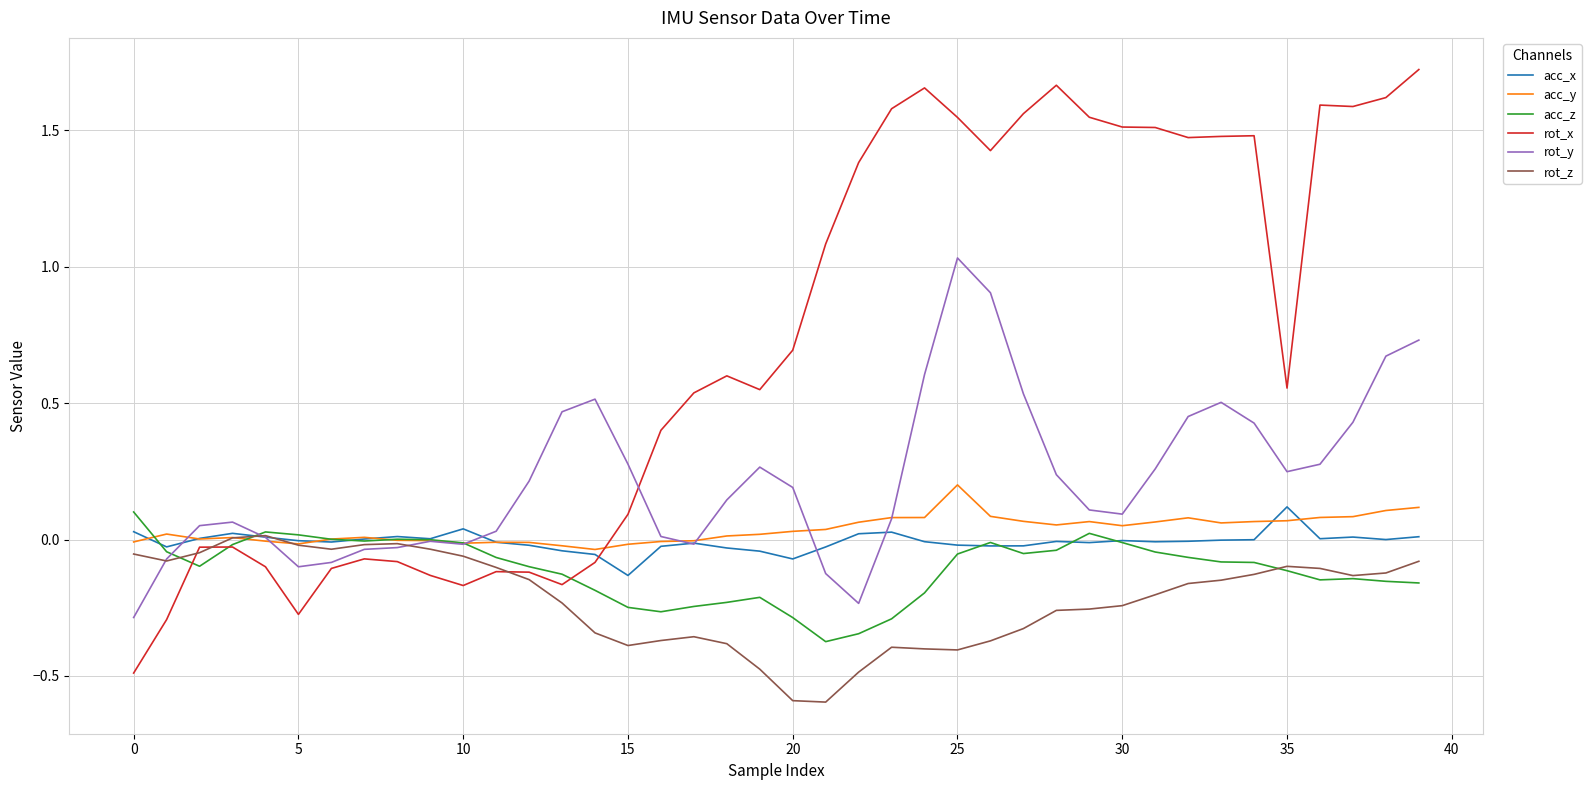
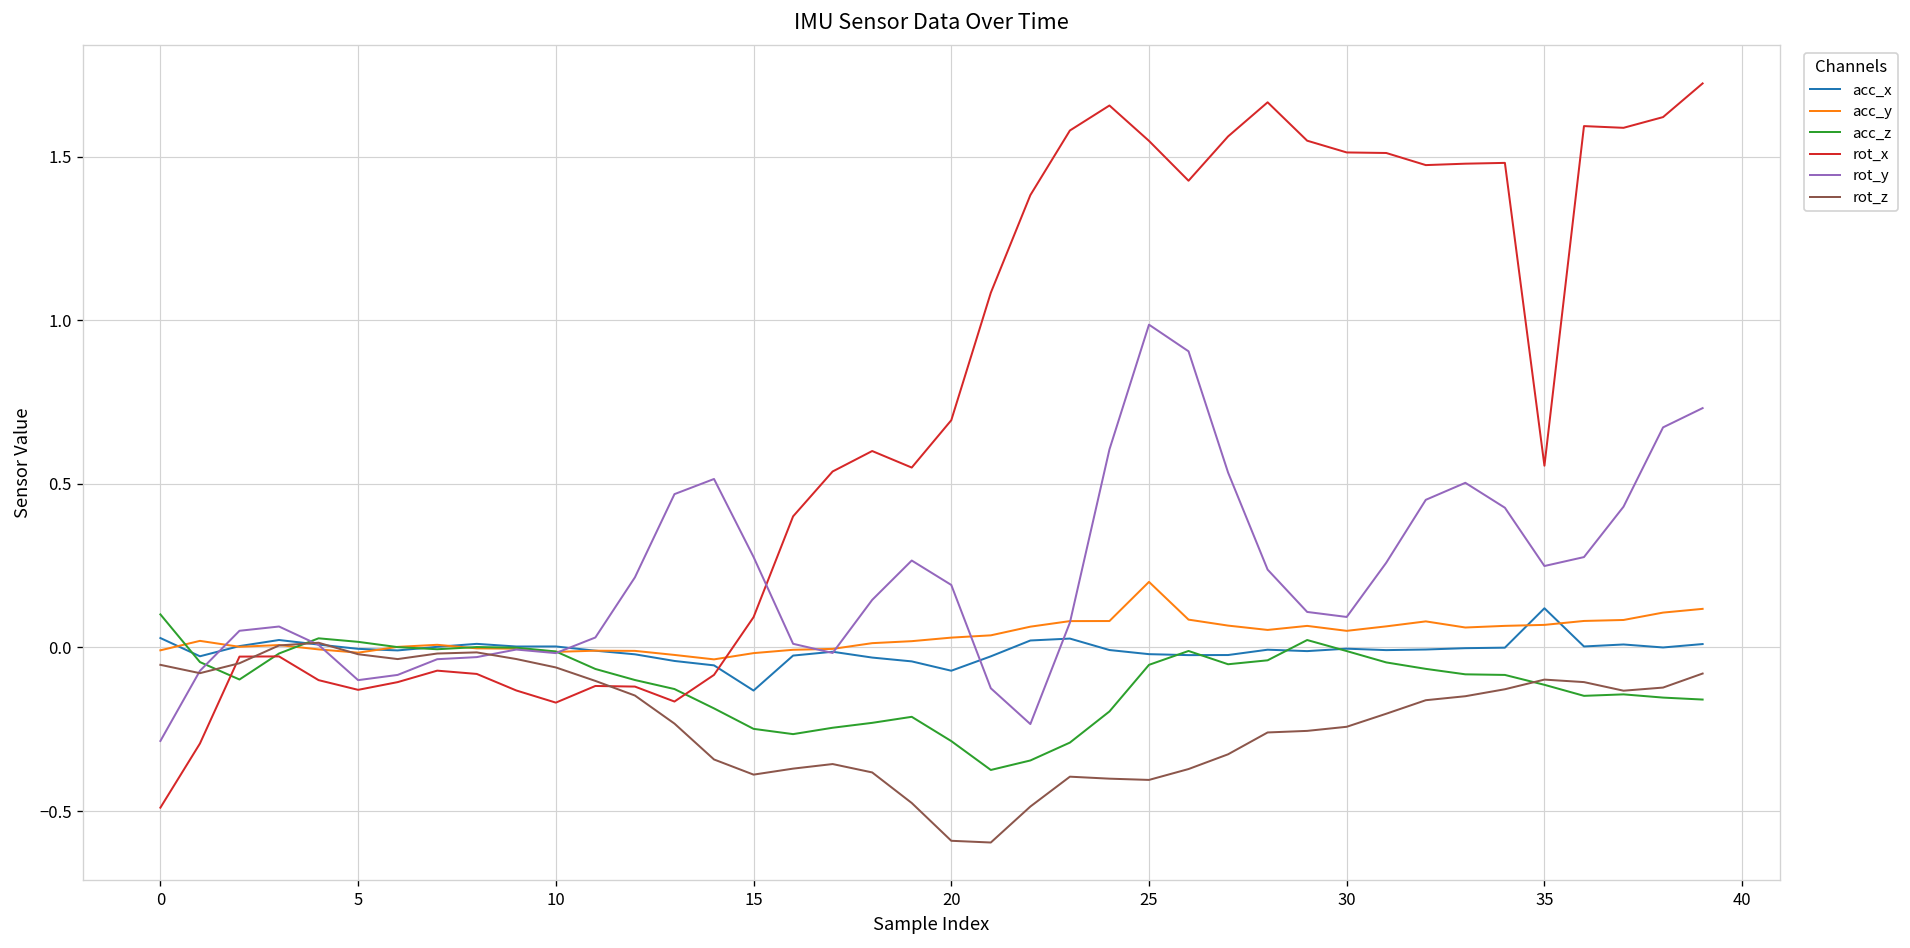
rot_x, 5: -0.27 -> -0.13
acc_x, 10: 0.04 -> 0.00
rot_y, 25: 1.03 -> 0.99
